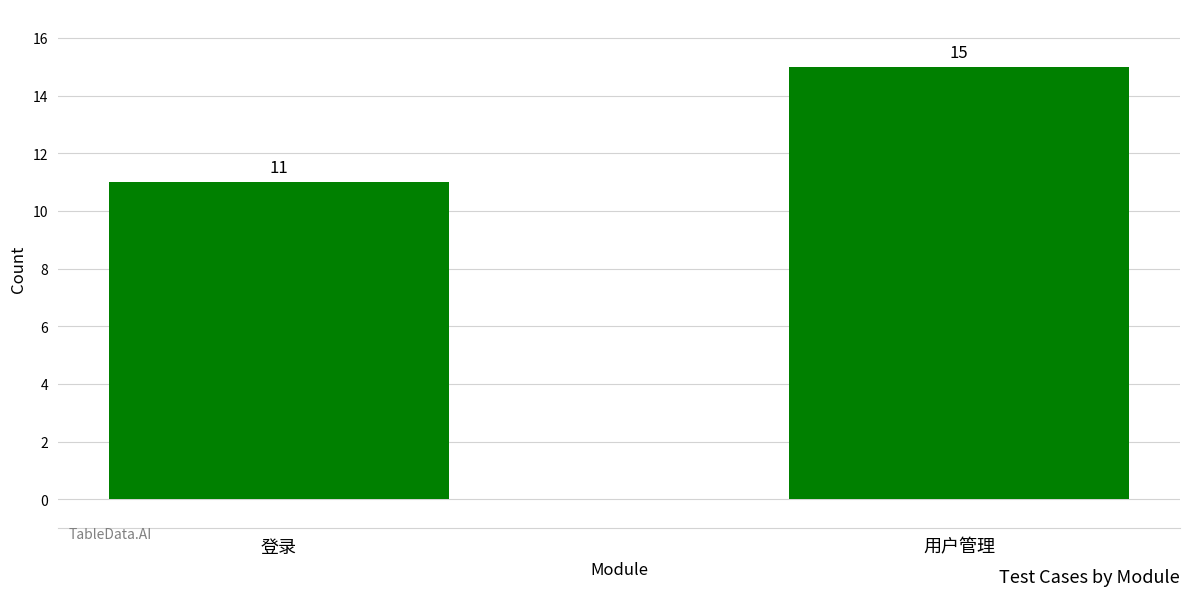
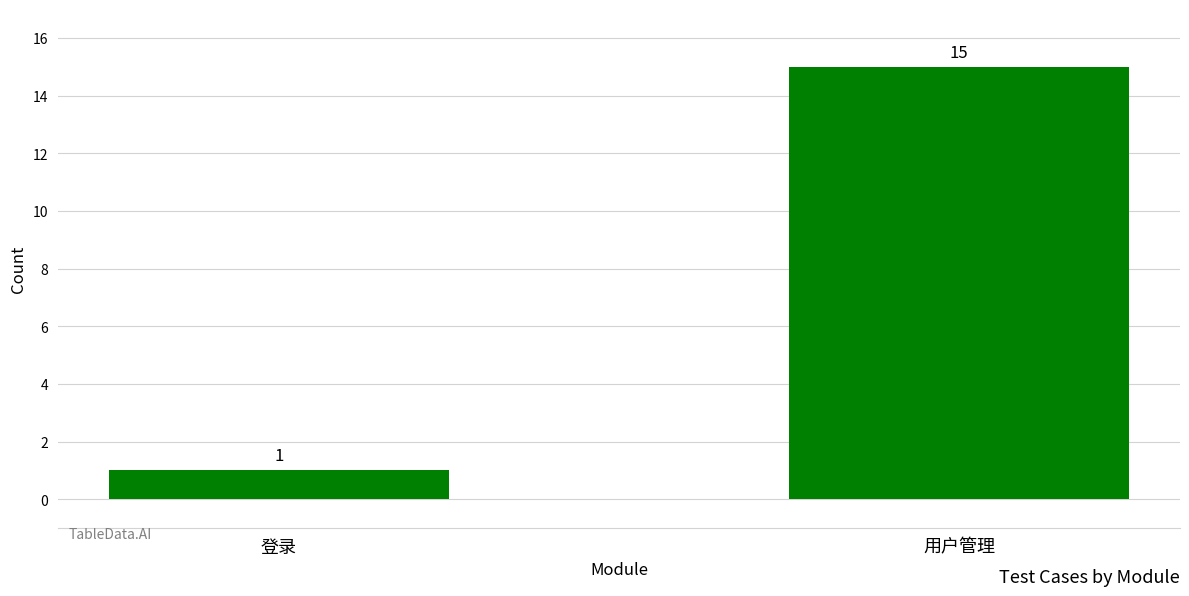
登录: 11 -> 1
